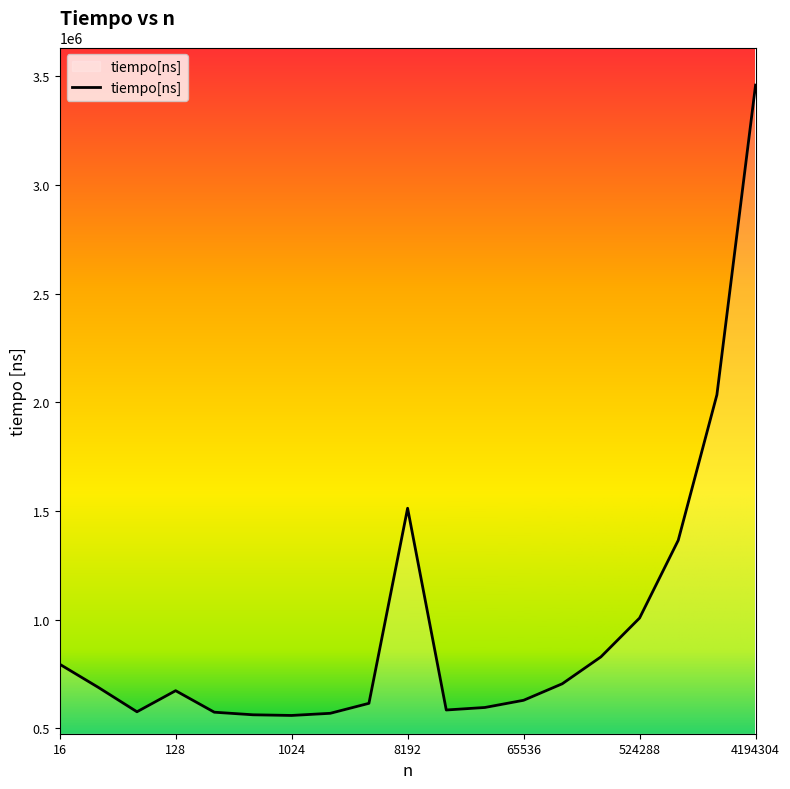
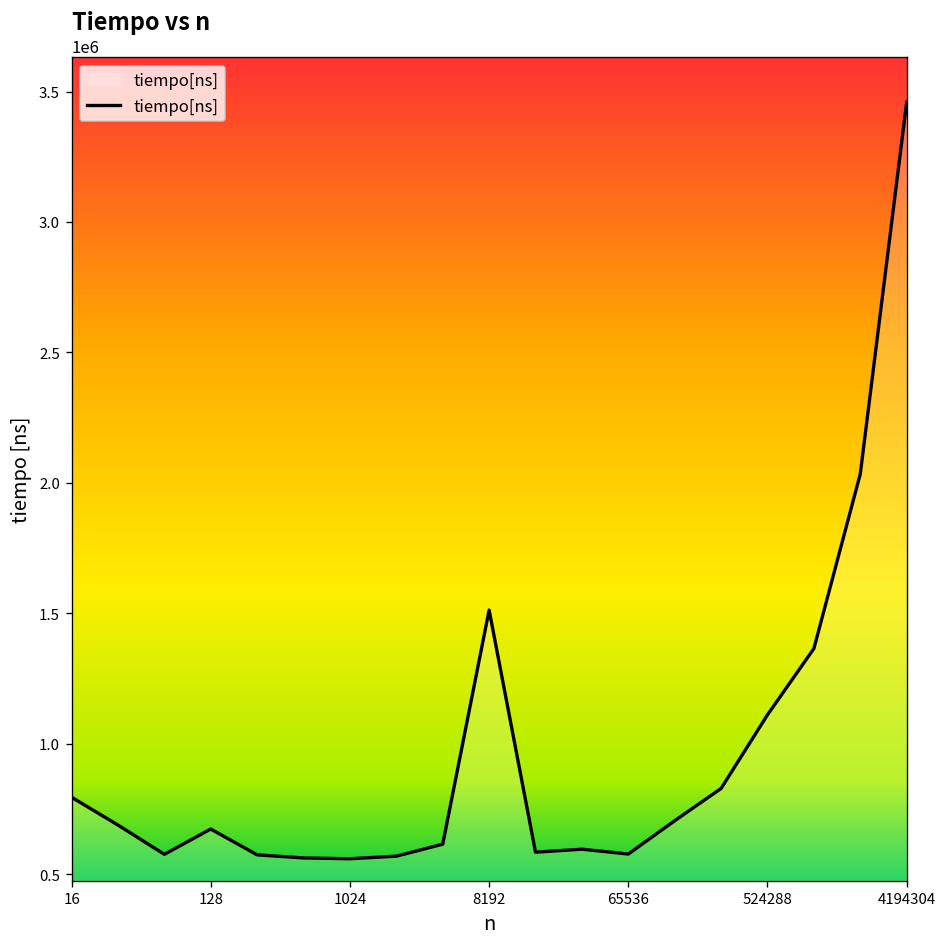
65536: 630000 -> 580000
524288: 1010000 -> 1110000
